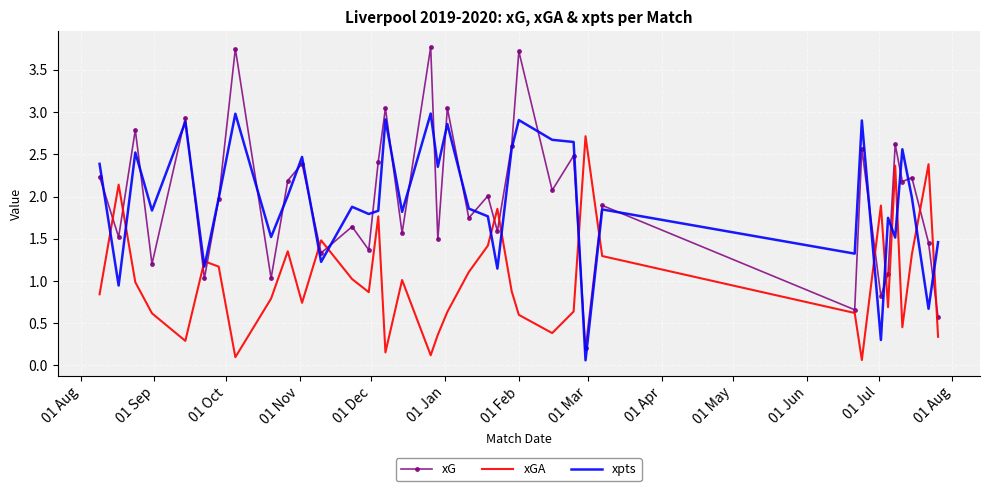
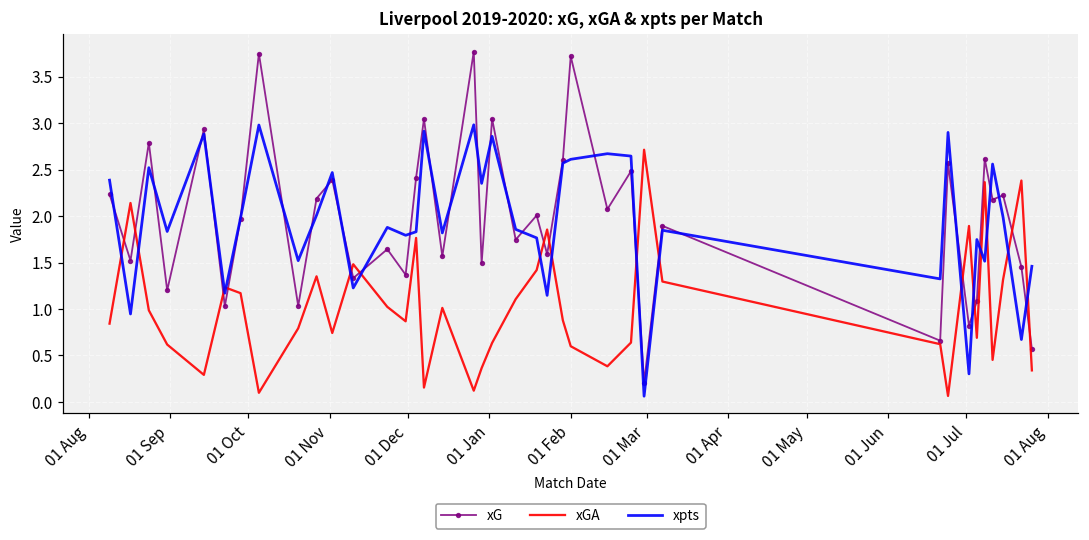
xpts, 01 Feb: 2.9 -> 2.6
